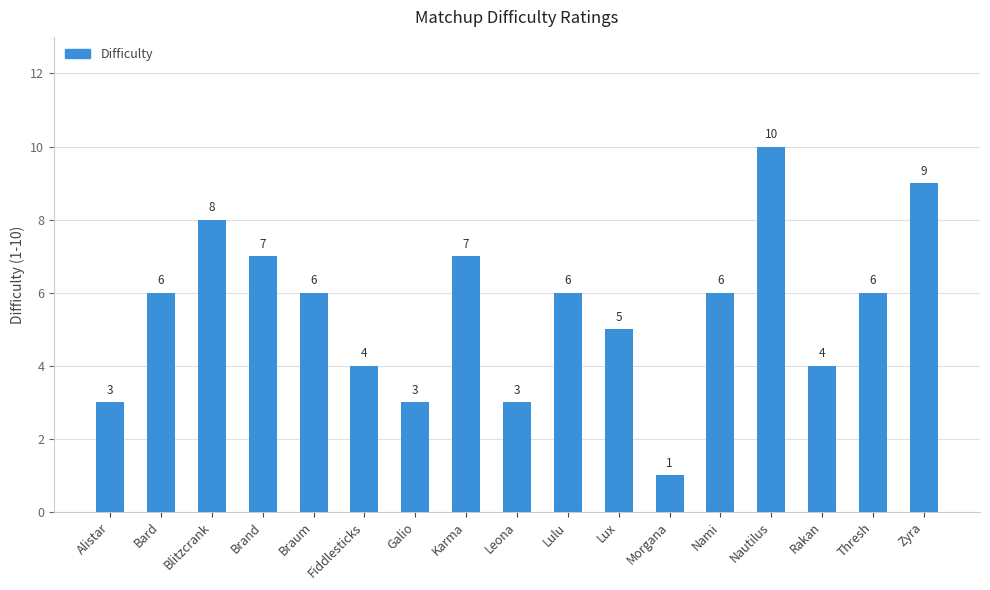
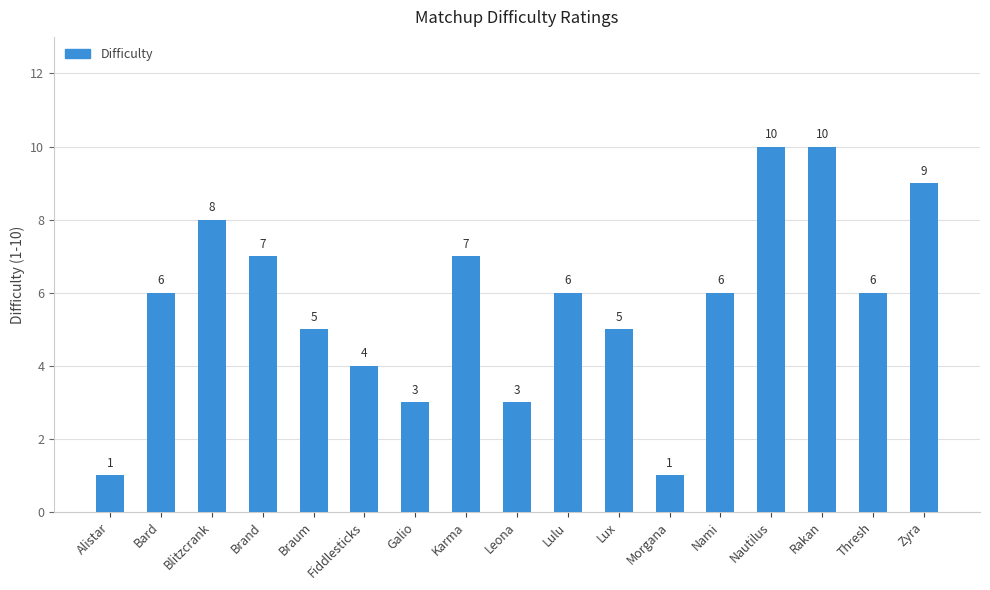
Alistar: 3 -> 1
Braum: 6 -> 5
Rakan: 4 -> 10
